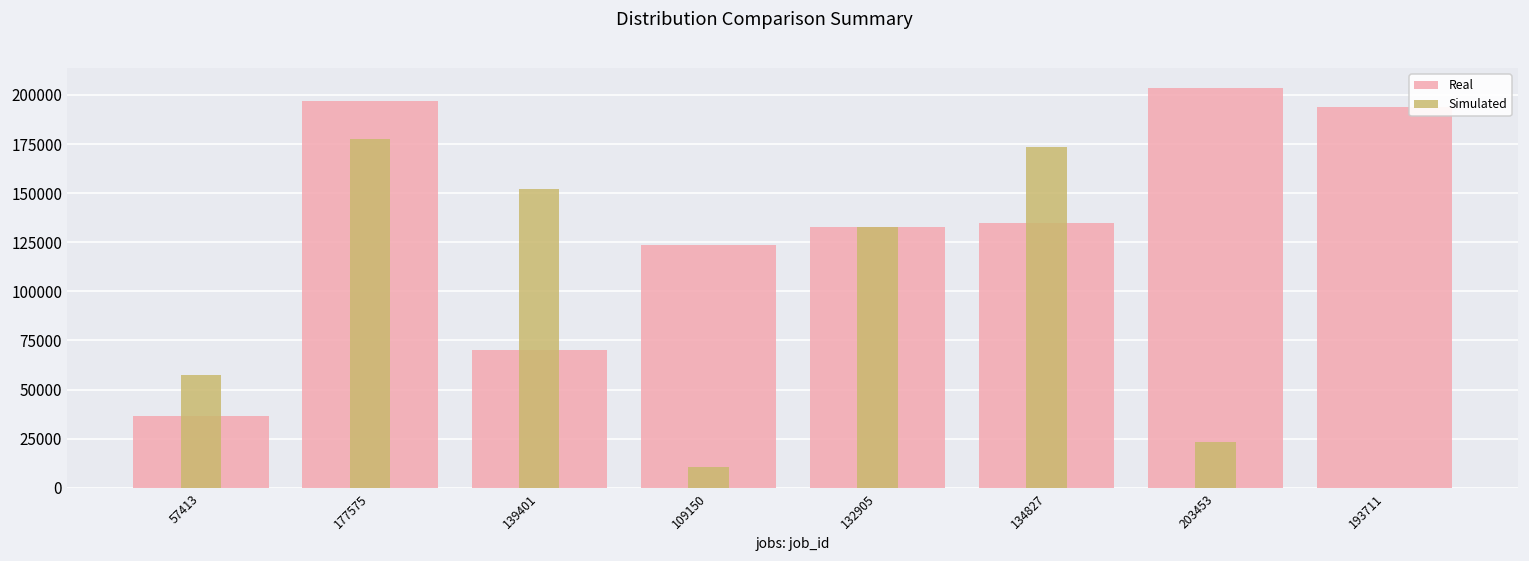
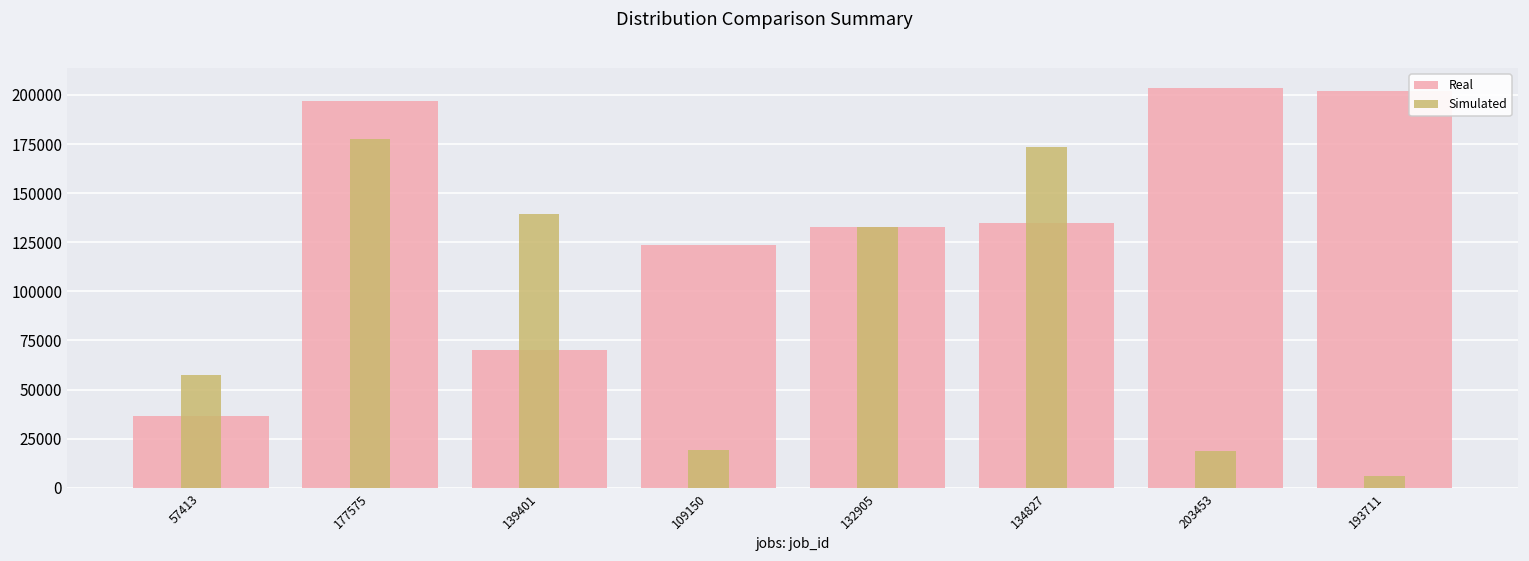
Simulated, 139401: 152000 -> 139000
Simulated, 109150: 11000 -> 19000
Simulated, 203453: 23000 -> 19000
Simulated, 193711: 0 -> 6000
Real, 193711: 194000 -> 202000
